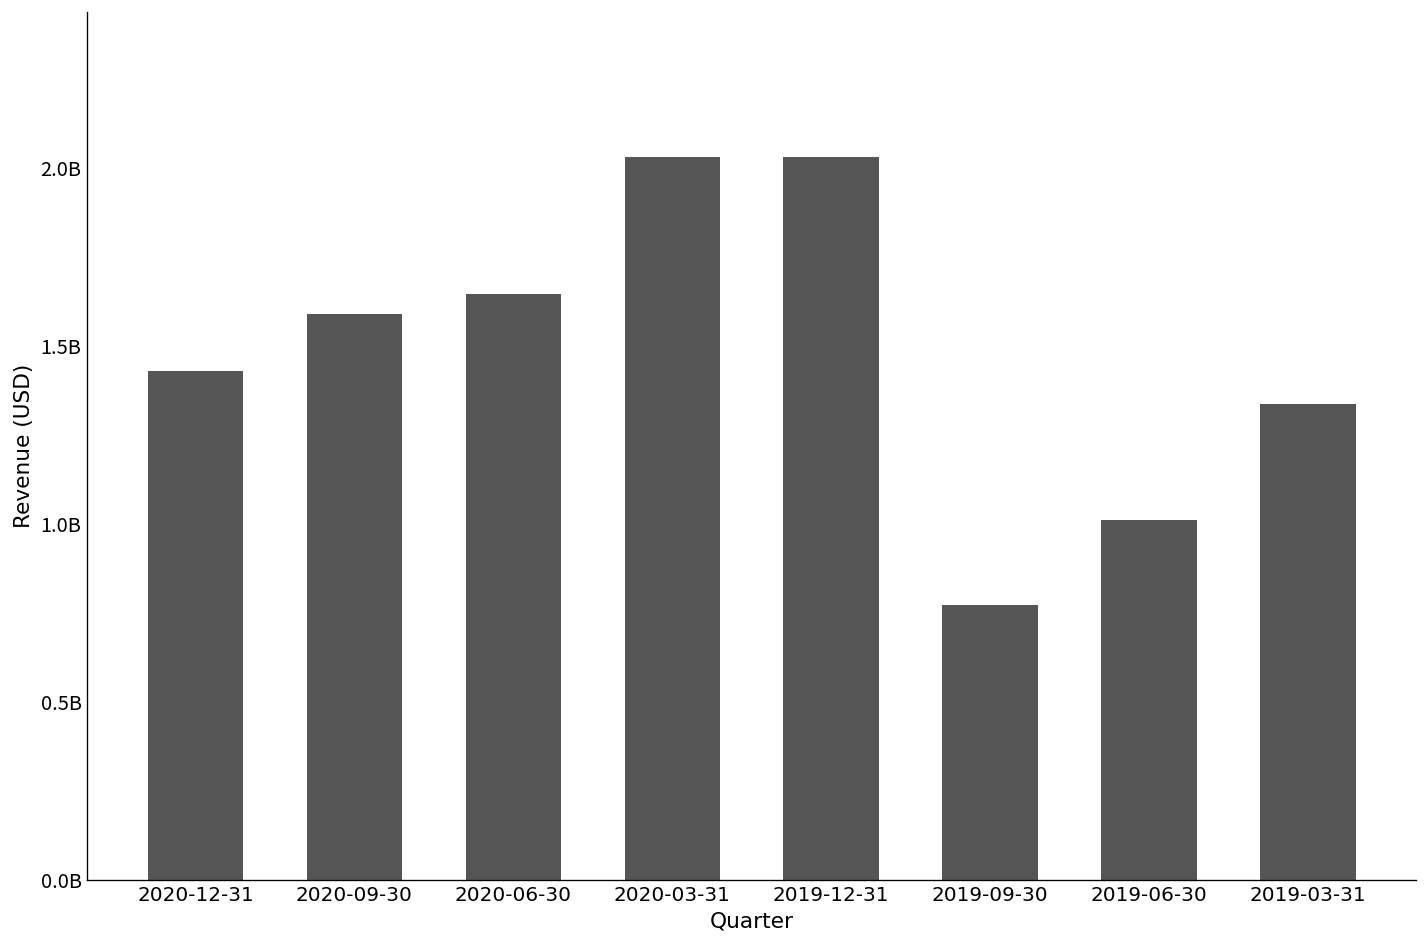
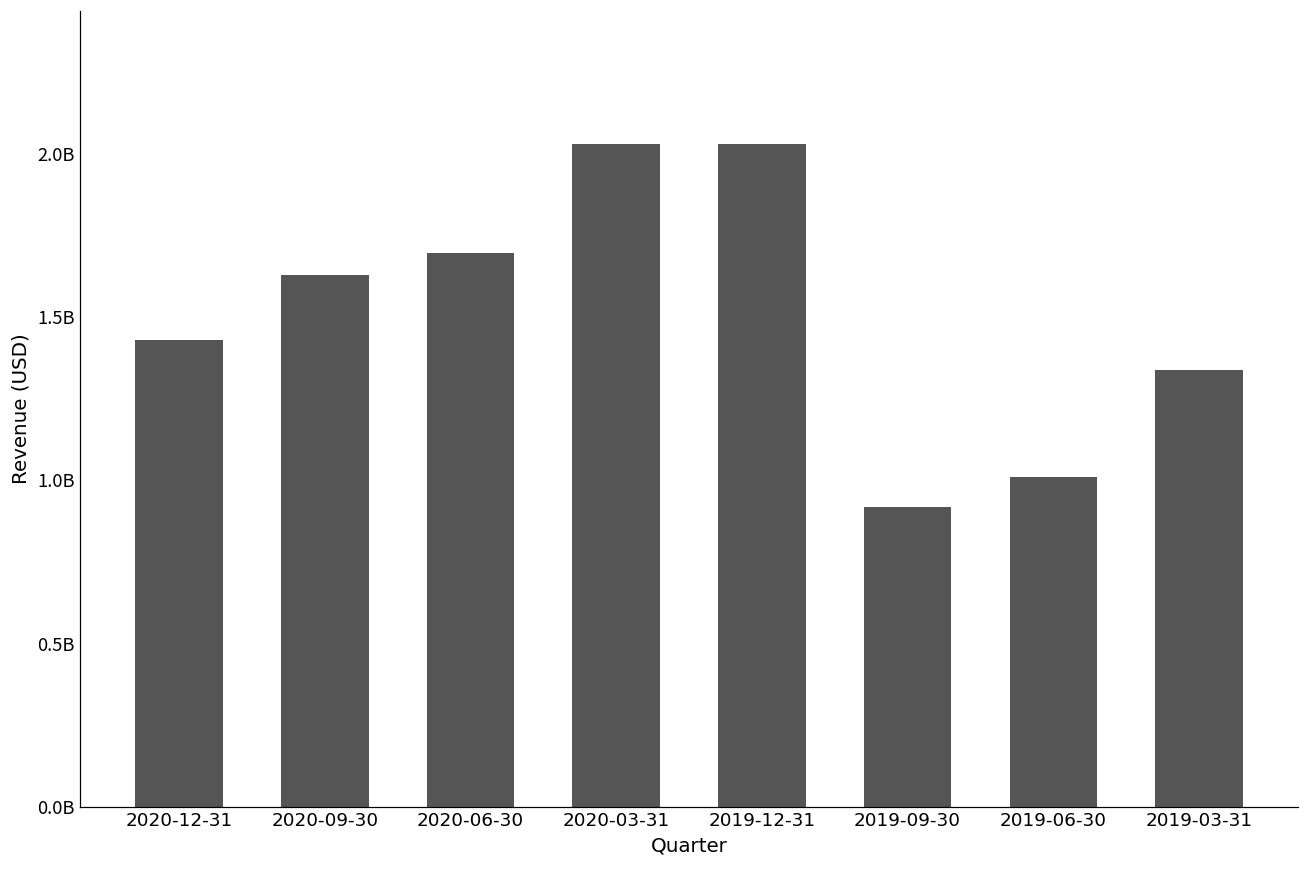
2020-09-30: 1590000000 -> 1630000000
2020-06-30: 1650000000 -> 1700000000
2019-09-30: 770000000 -> 920000000
